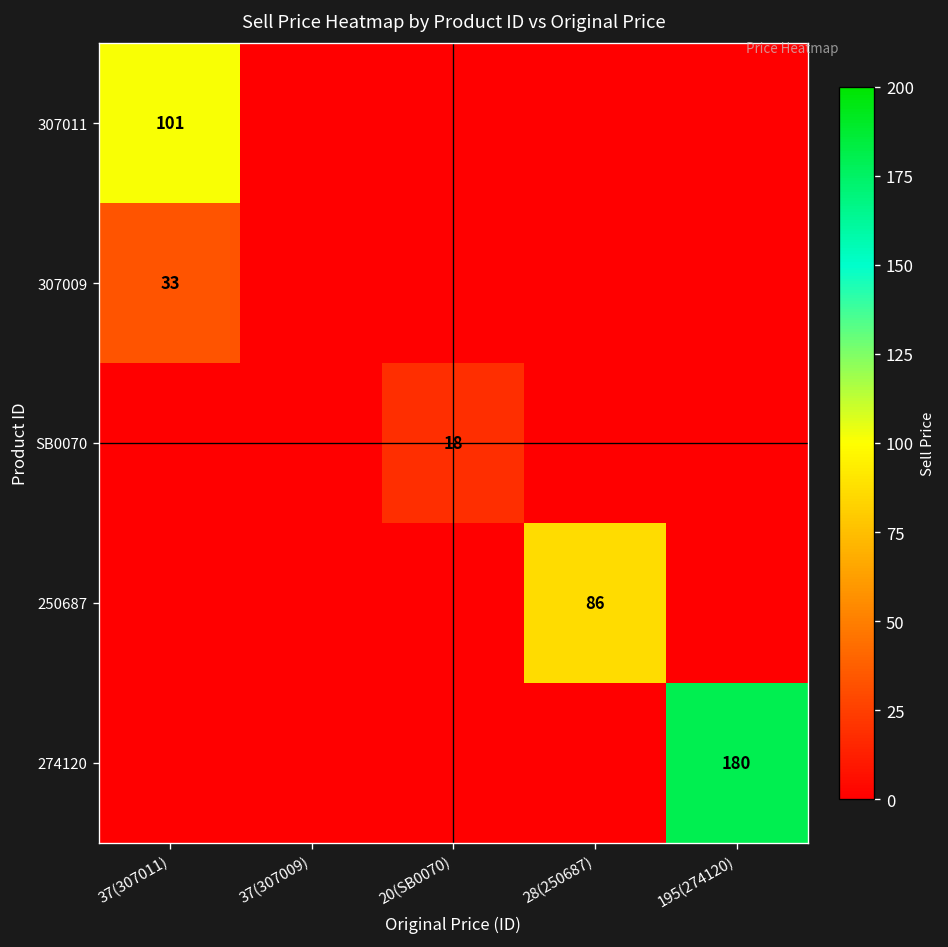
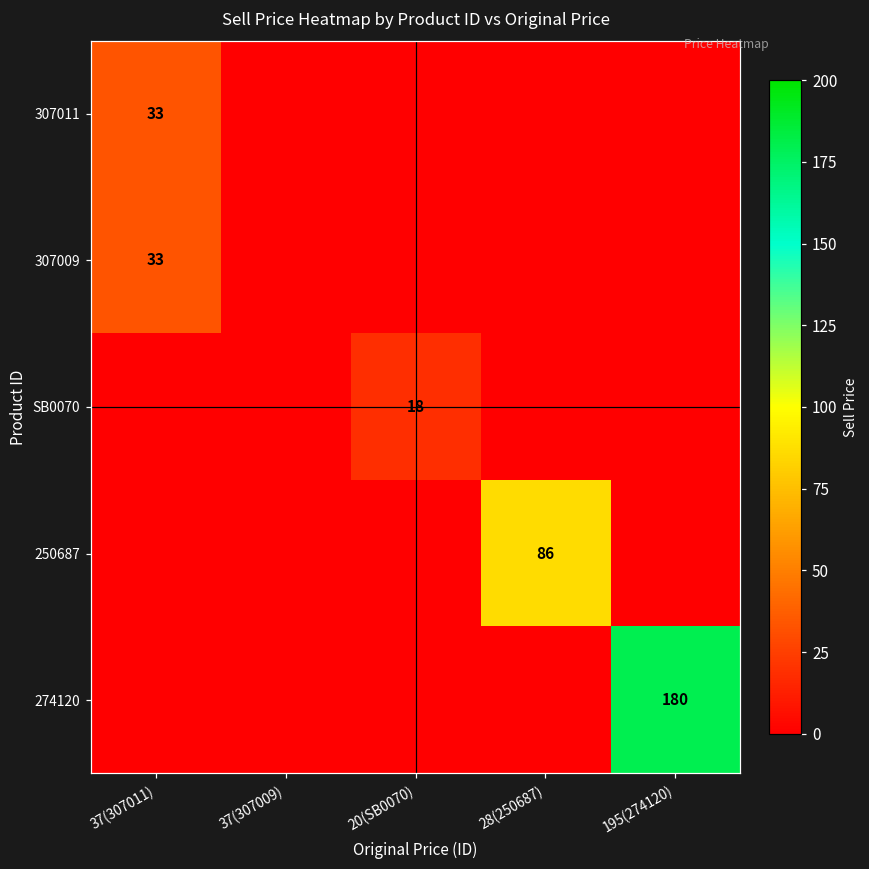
307011, 37(307011): 101 -> 33
